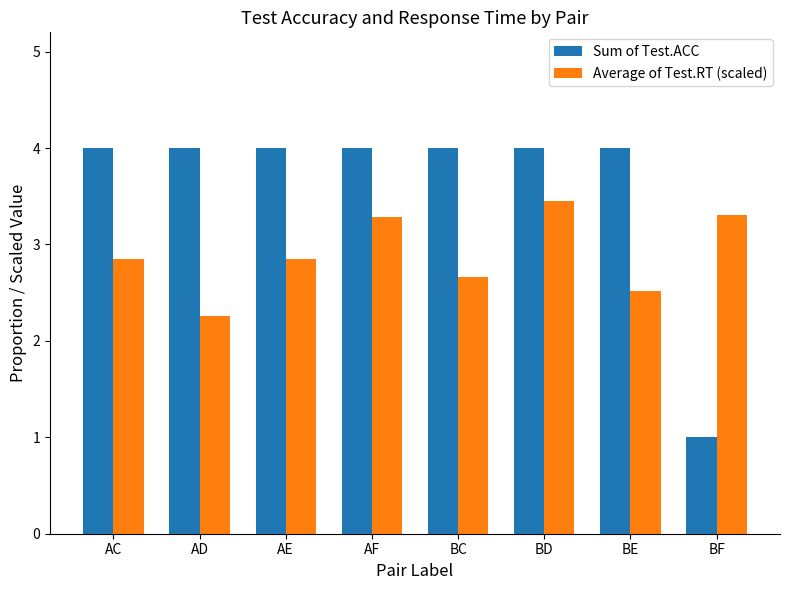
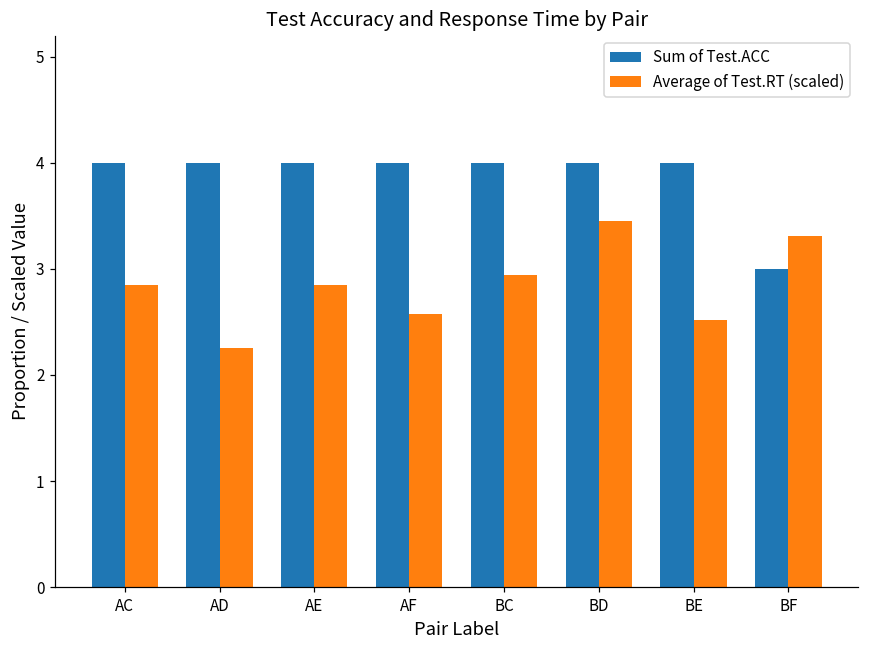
Average of Test.RT (scaled), AF: 3.3 -> 2.6
Average of Test.RT (scaled), BC: 2.7 -> 2.9
Sum of Test.ACC, BF: 1 -> 3
